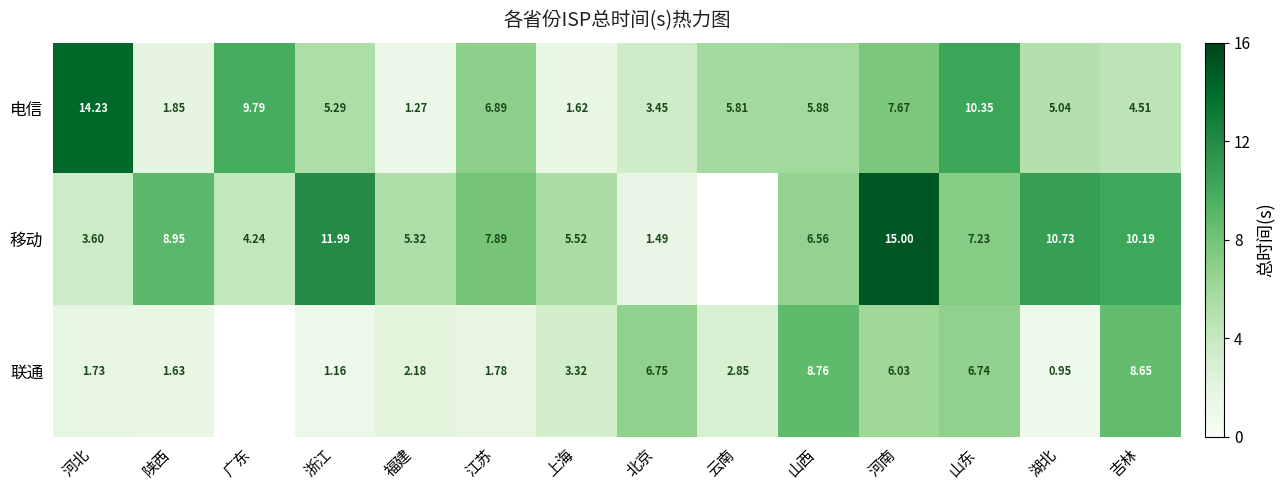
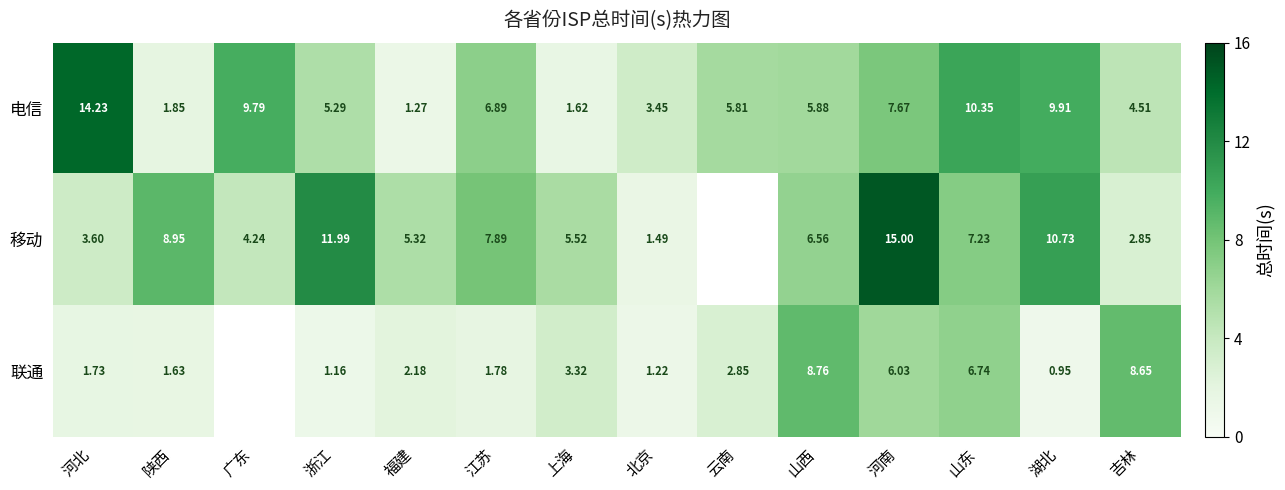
电信, 湖北: 5.04 -> 9.91
移动, 吉林: 10.19 -> 2.85
联通, 北京: 6.75 -> 1.22
